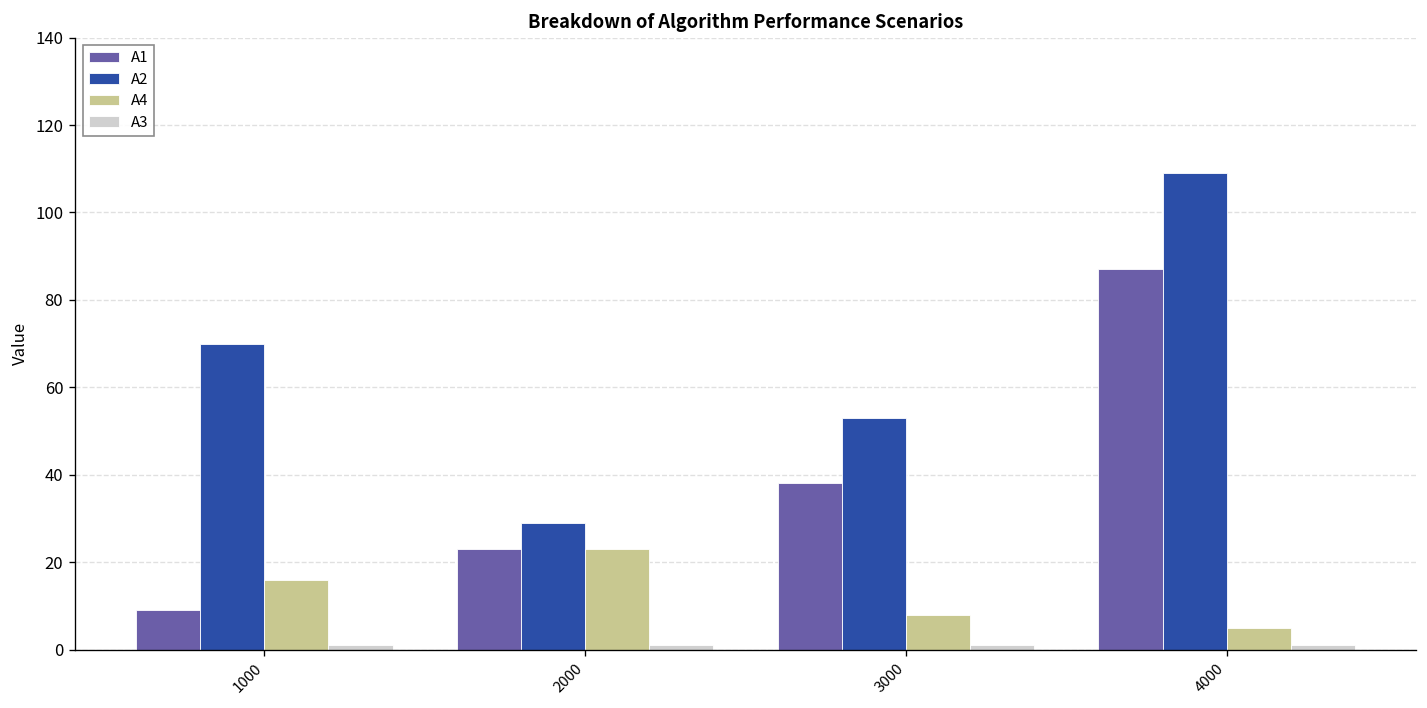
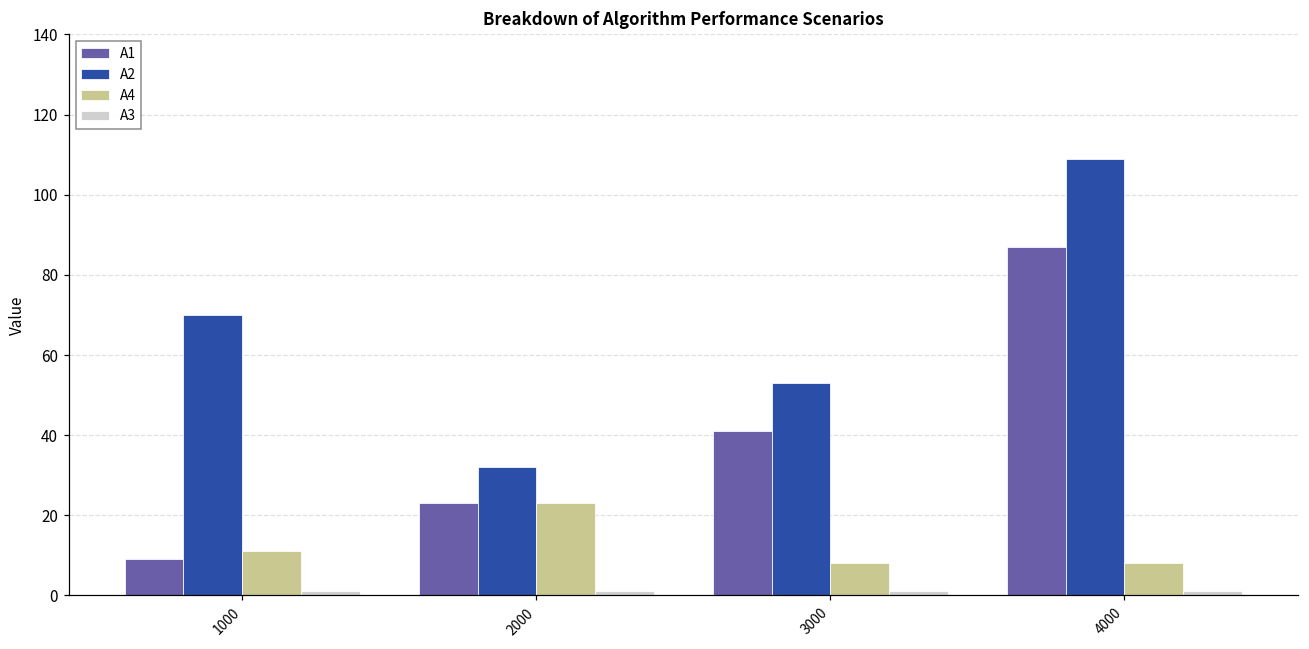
A4, 1000: 16 -> 11
A2, 2000: 29 -> 32
A1, 3000: 38 -> 41
A4, 4000: 5 -> 8
